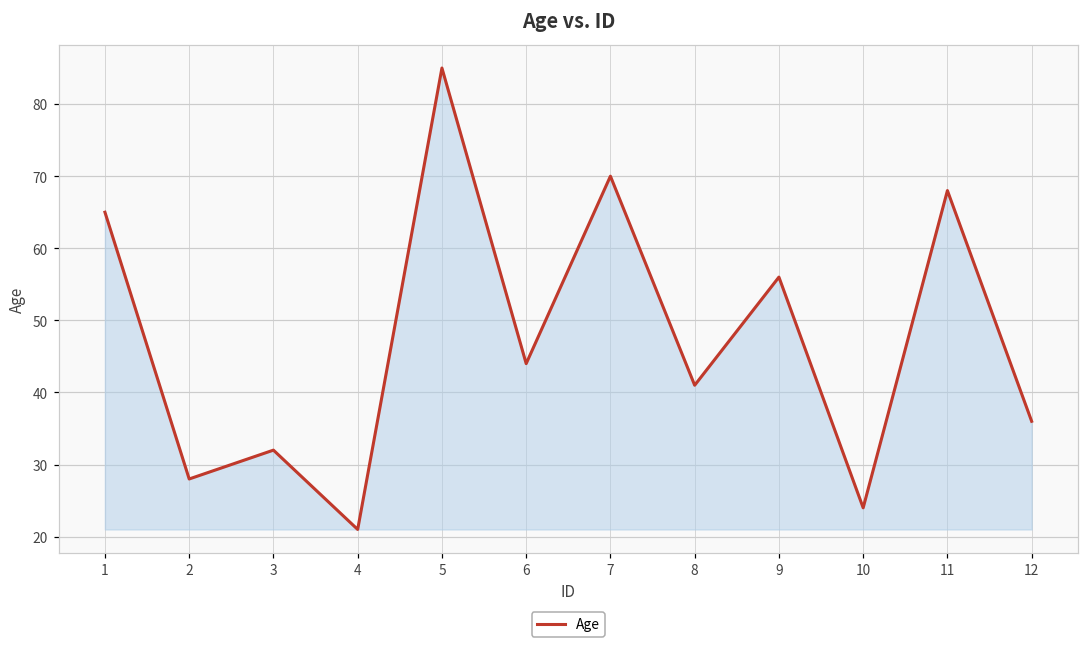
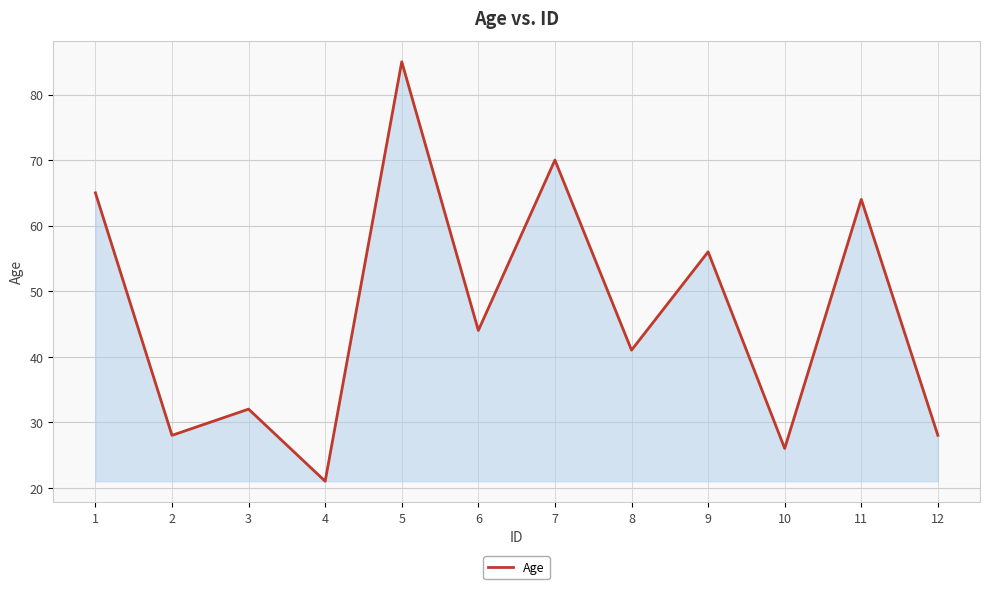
10: 24 -> 26
11: 68 -> 64
12: 36 -> 28
